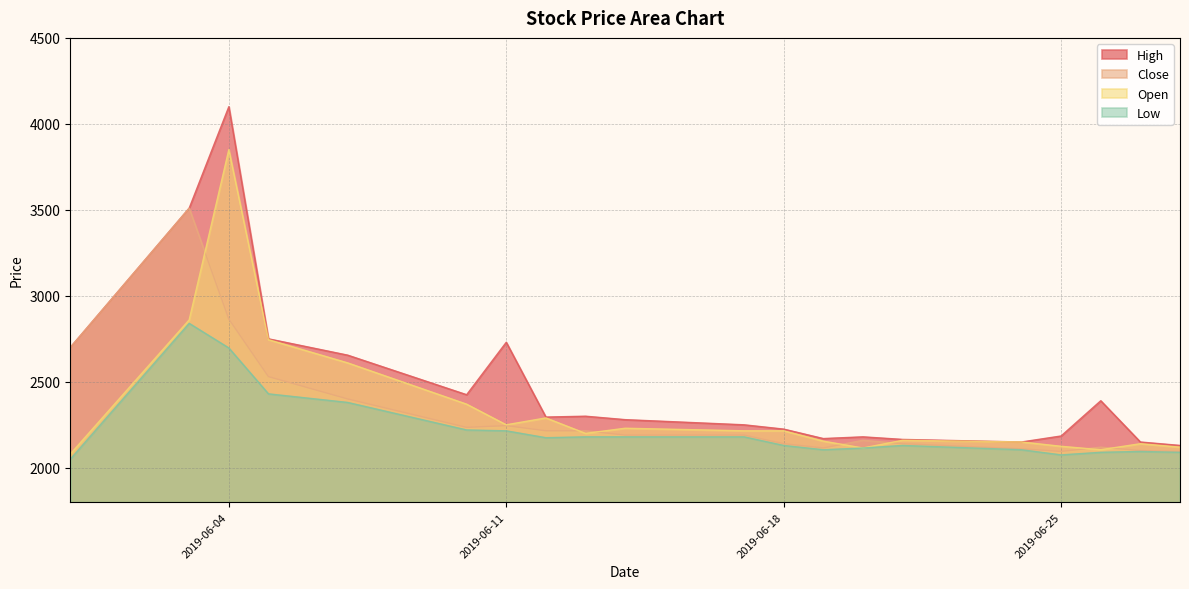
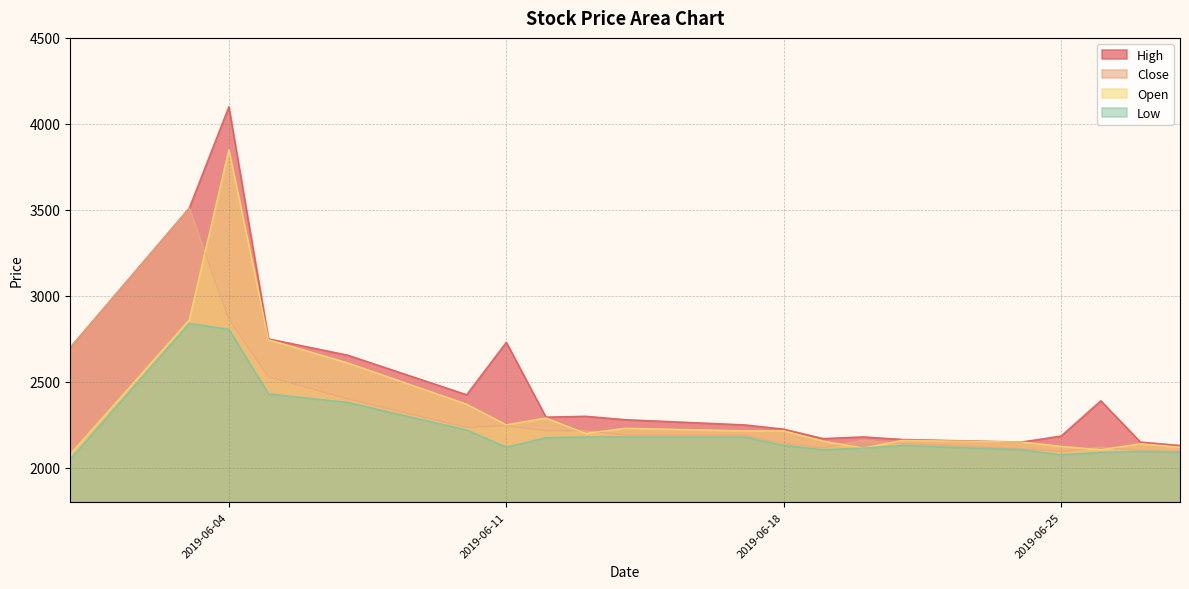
Low, 2019-06-04: 2700 -> 2810
Low, 2019-06-11: 2220 -> 2120
